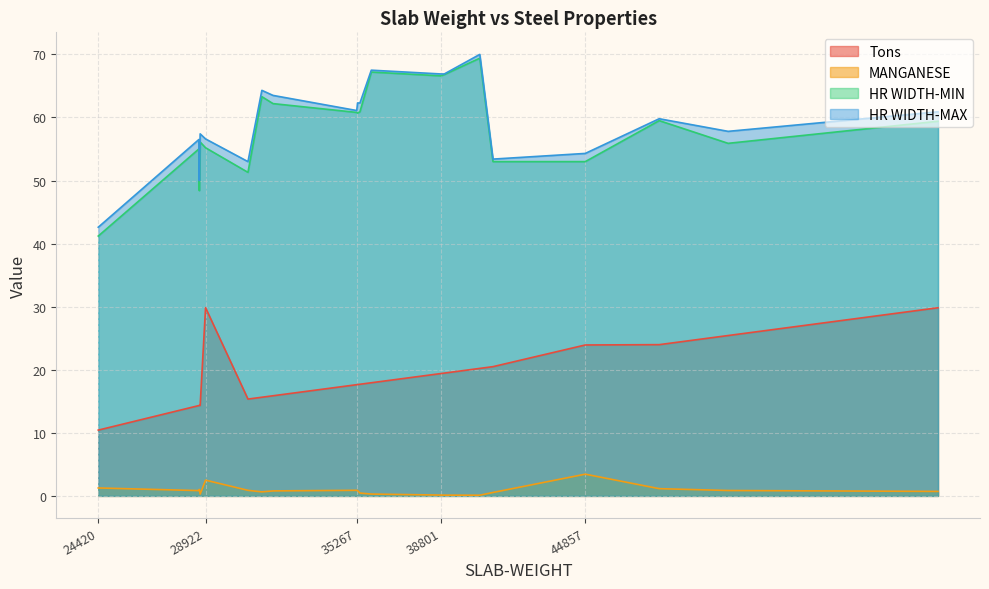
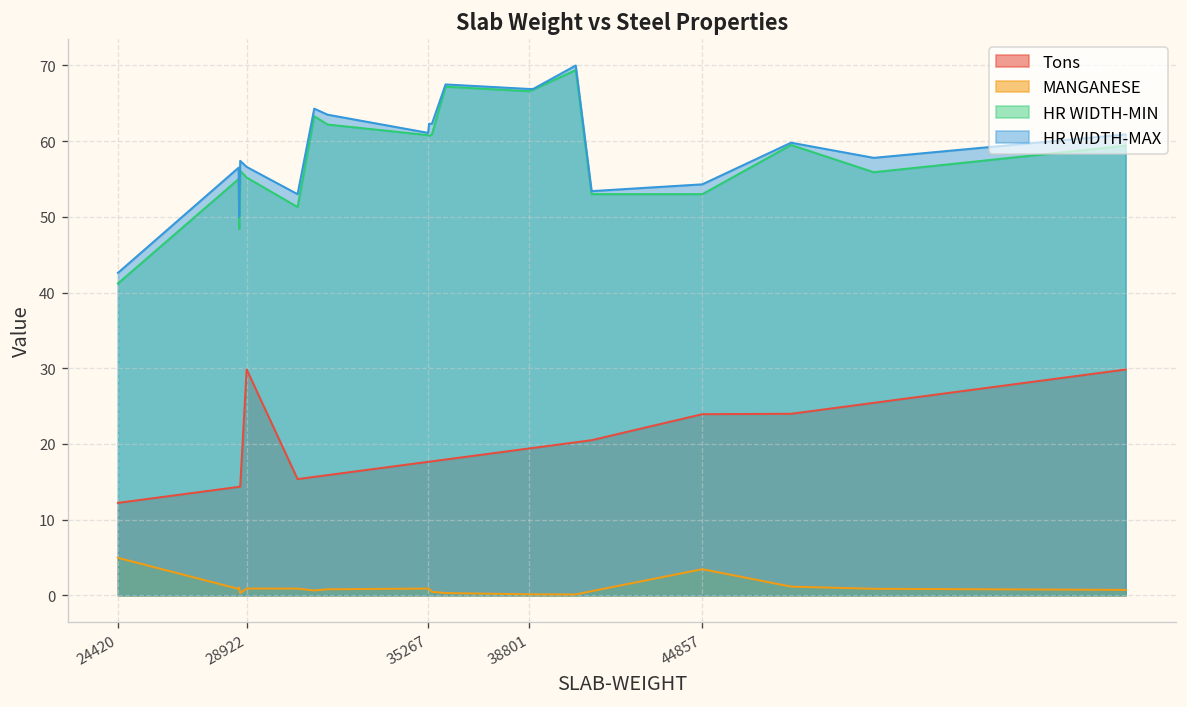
Tons, 24420: 10 -> 12
MANGANESE, 24420: 1 -> 5
MANGANESE, 28922: 2 -> 1
